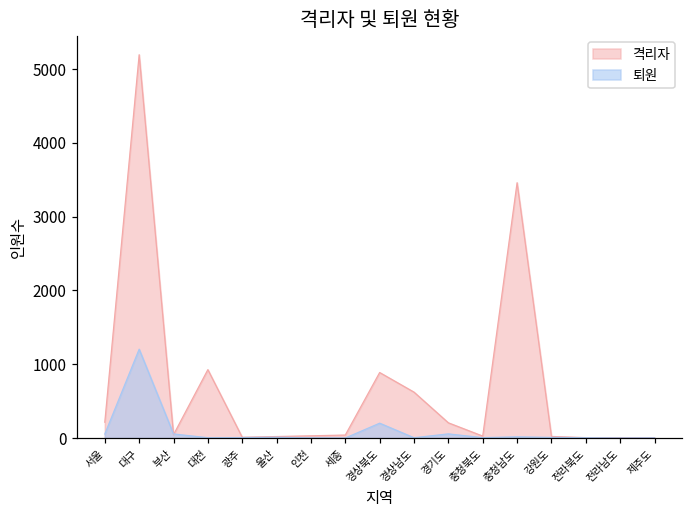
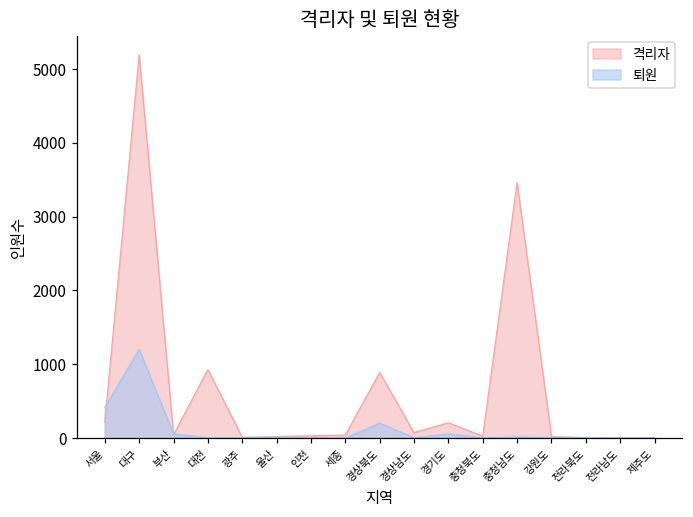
퇴원, 서울: 100 -> 400
격리자, 경상남도: 600 -> 100
